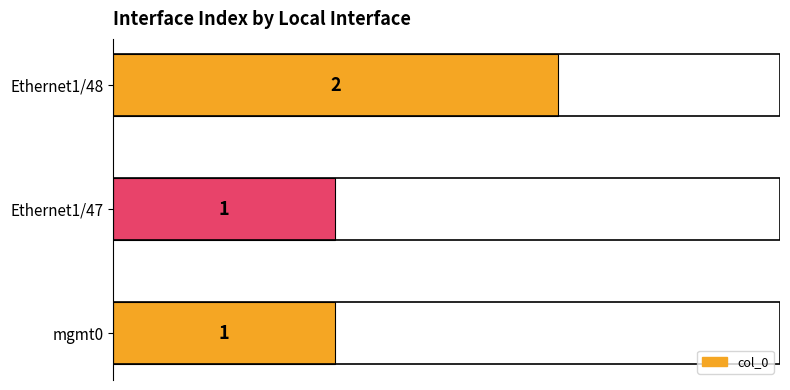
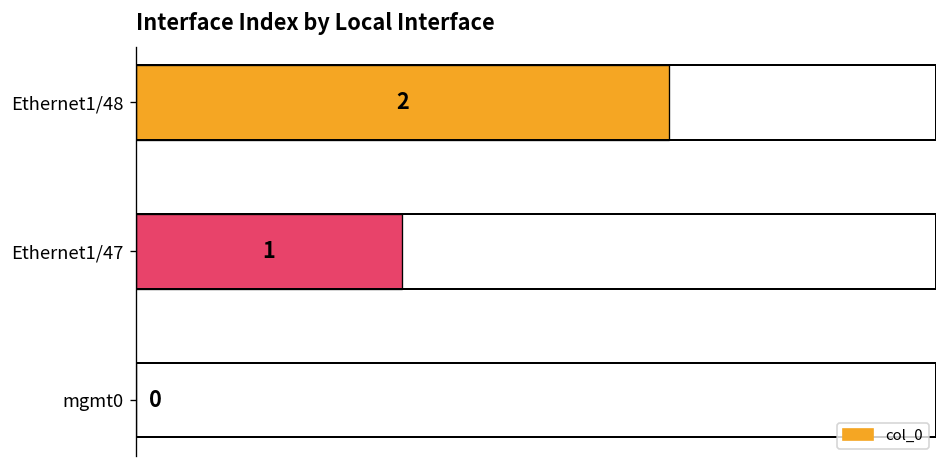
mgmt0: 1 -> 0
